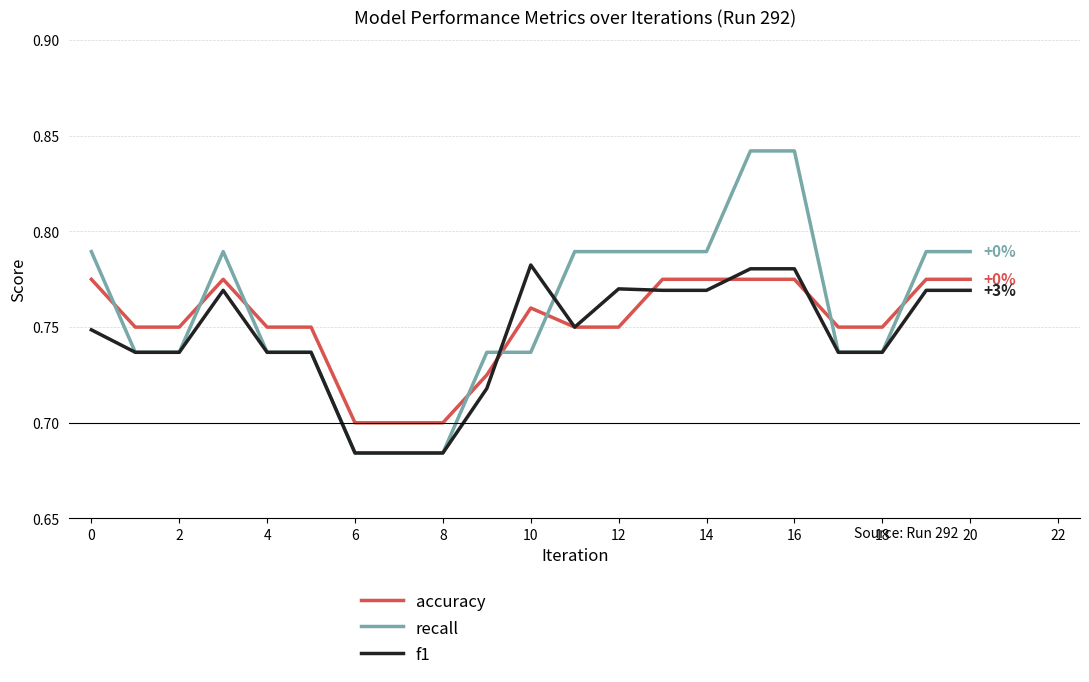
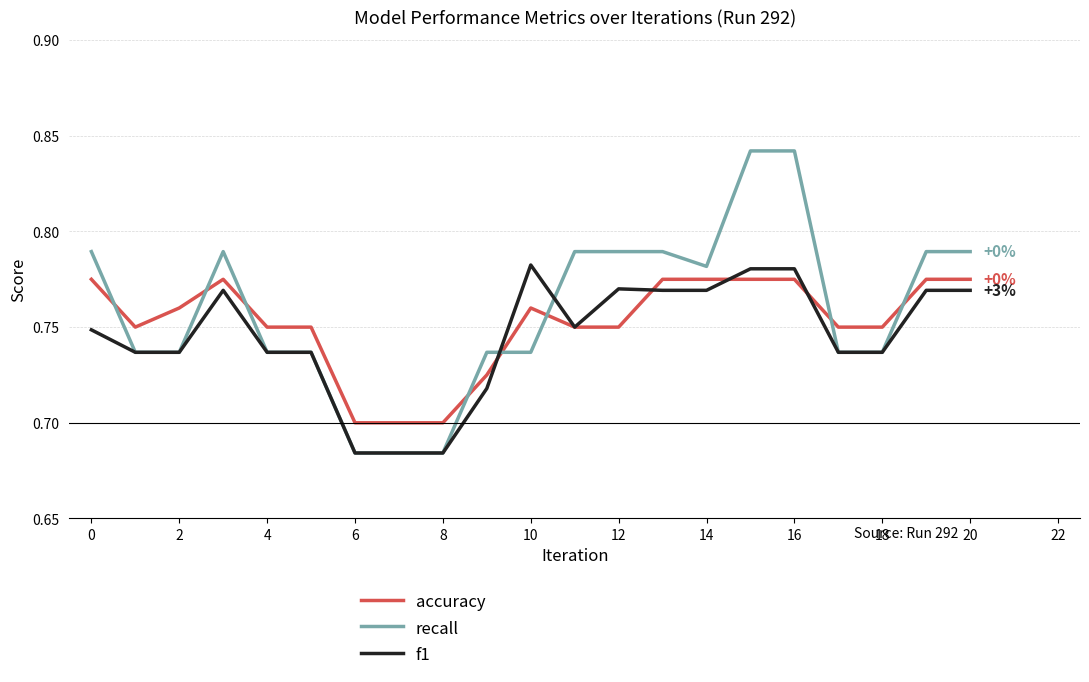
accuracy, 2: 0.75 -> 0.76
recall, 14: 0.789 -> 0.782
